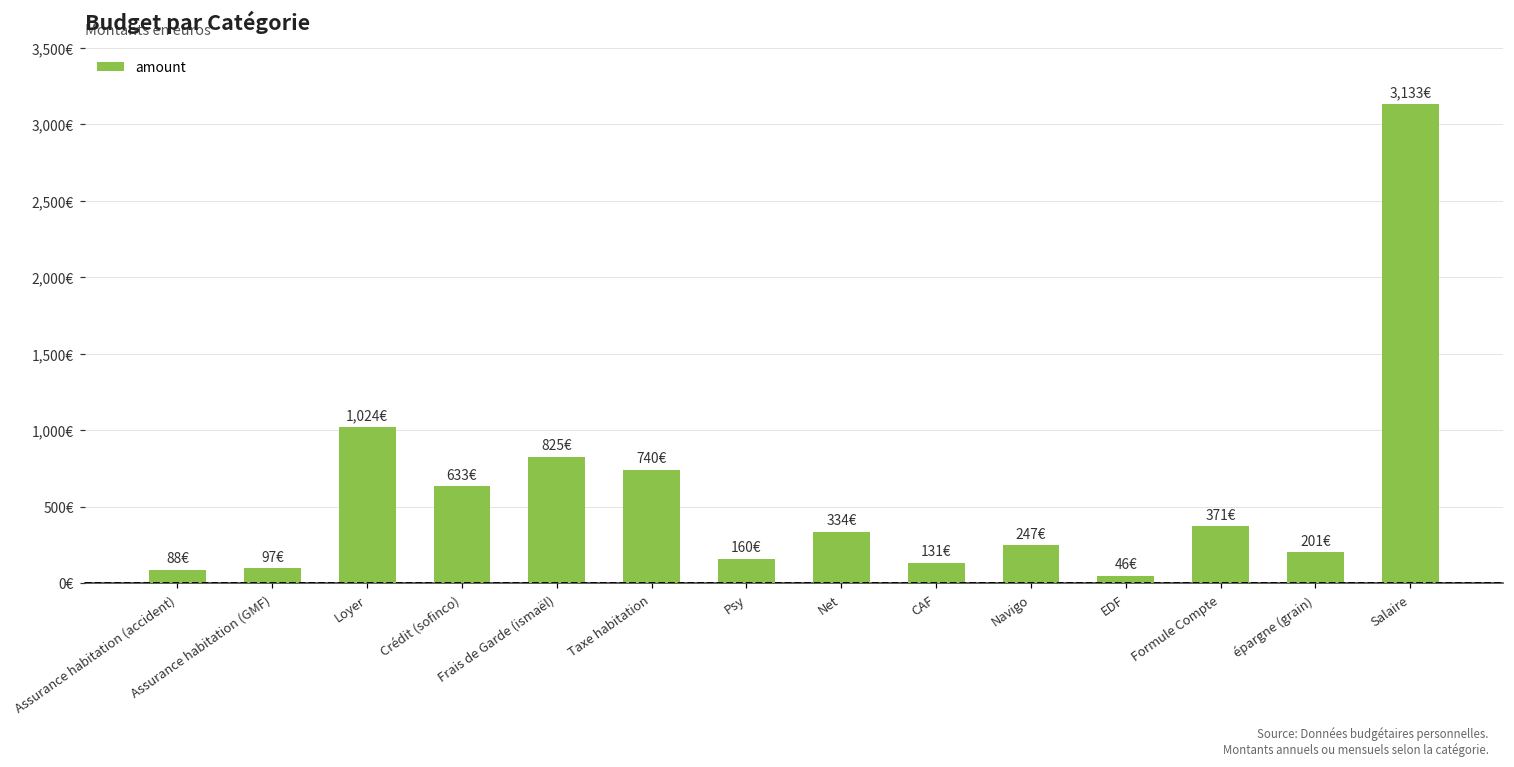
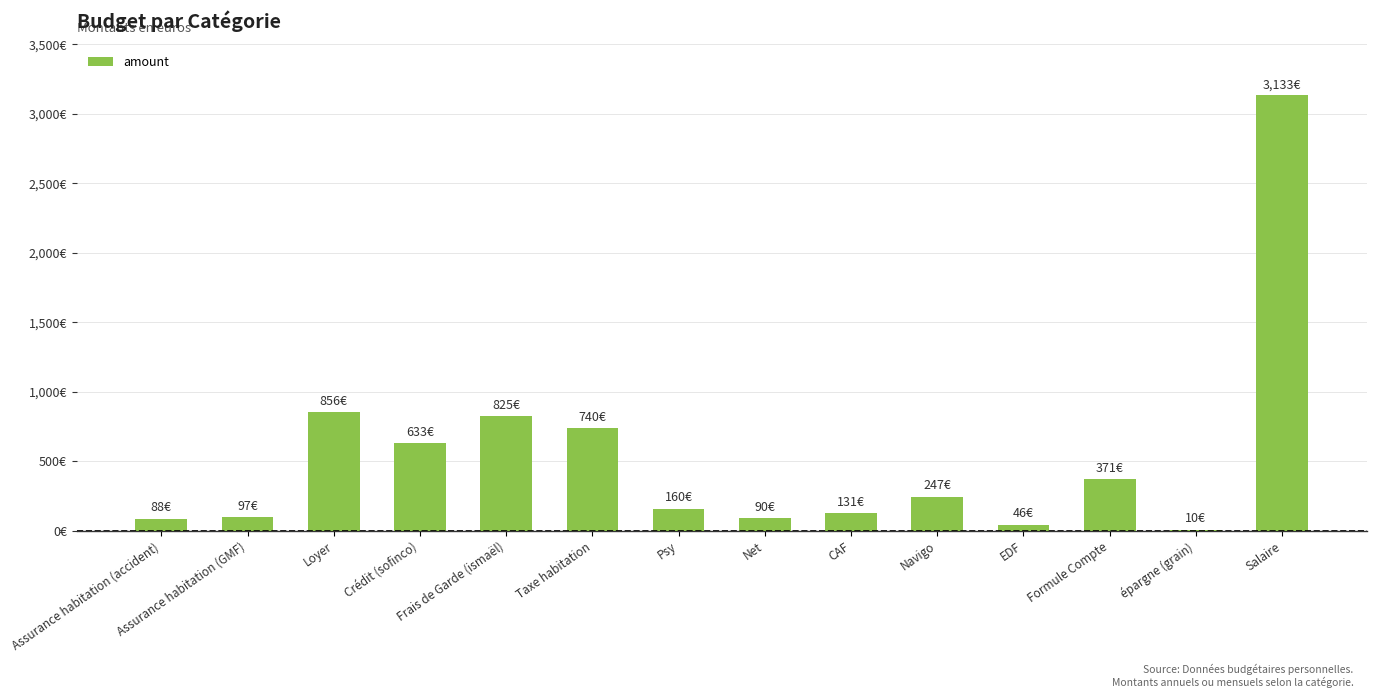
Loyer: 1,024€ -> 856€
Net: 334€ -> 90€
épargne (grain): 201€ -> 10€
